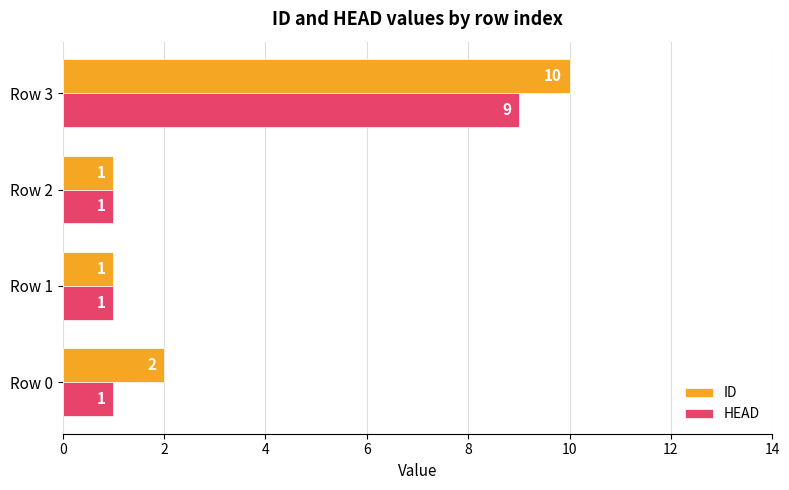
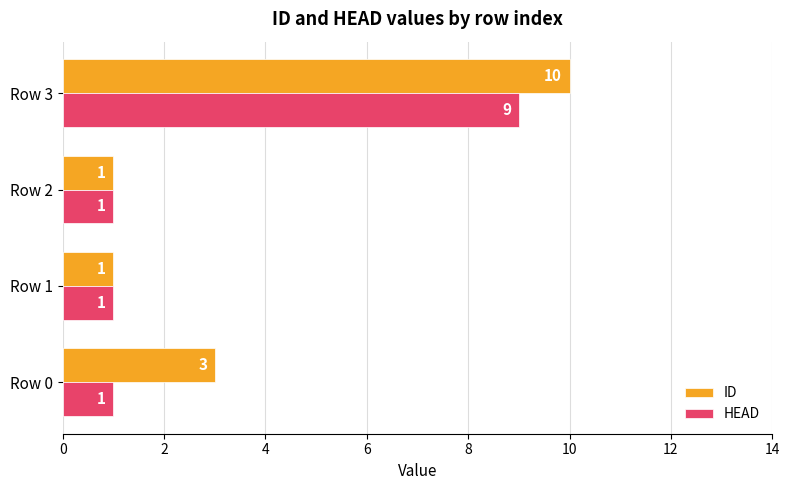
ID, Row 0: 2 -> 3
